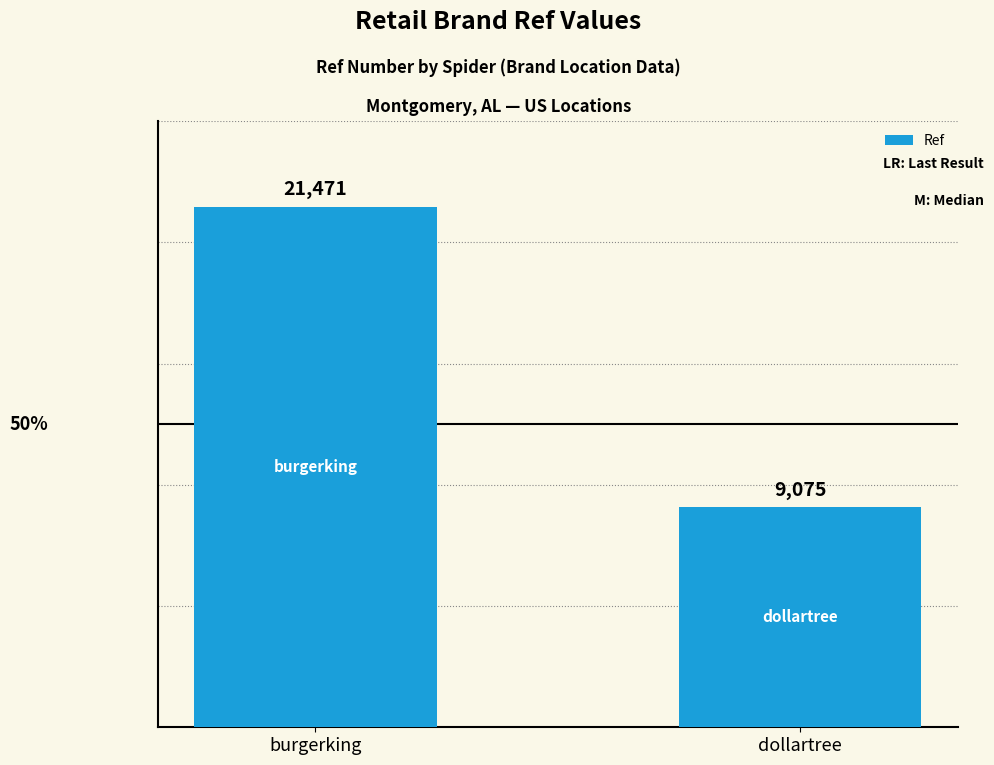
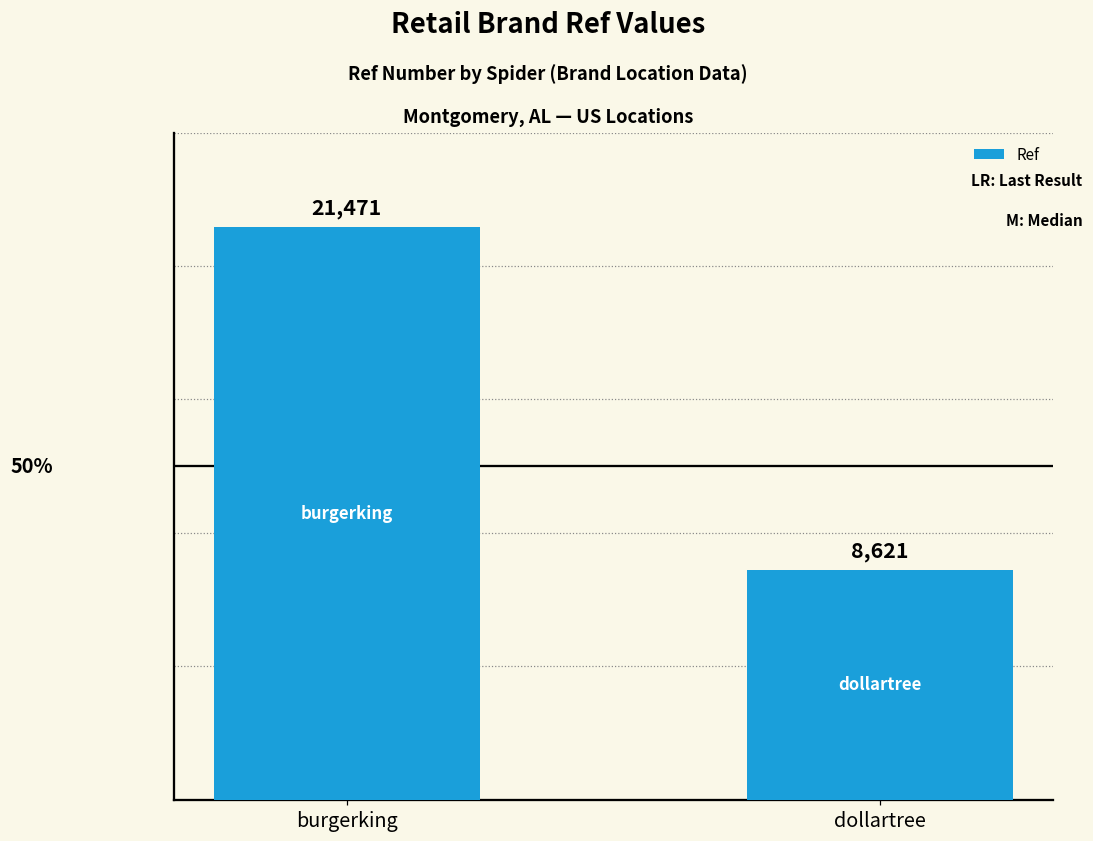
dollartree: 9,075 -> 8,621
